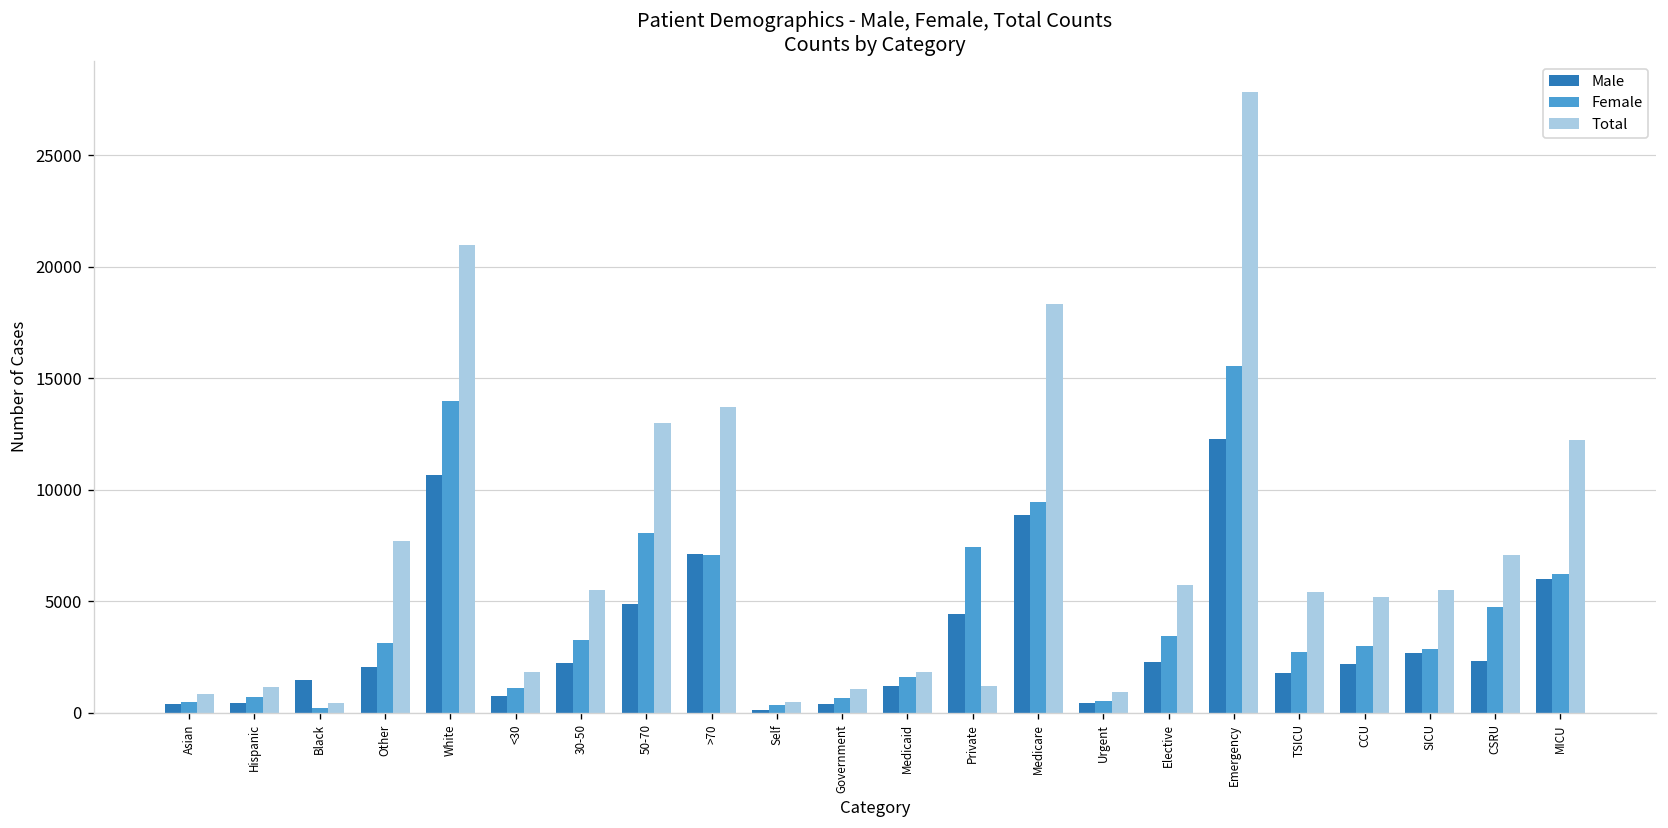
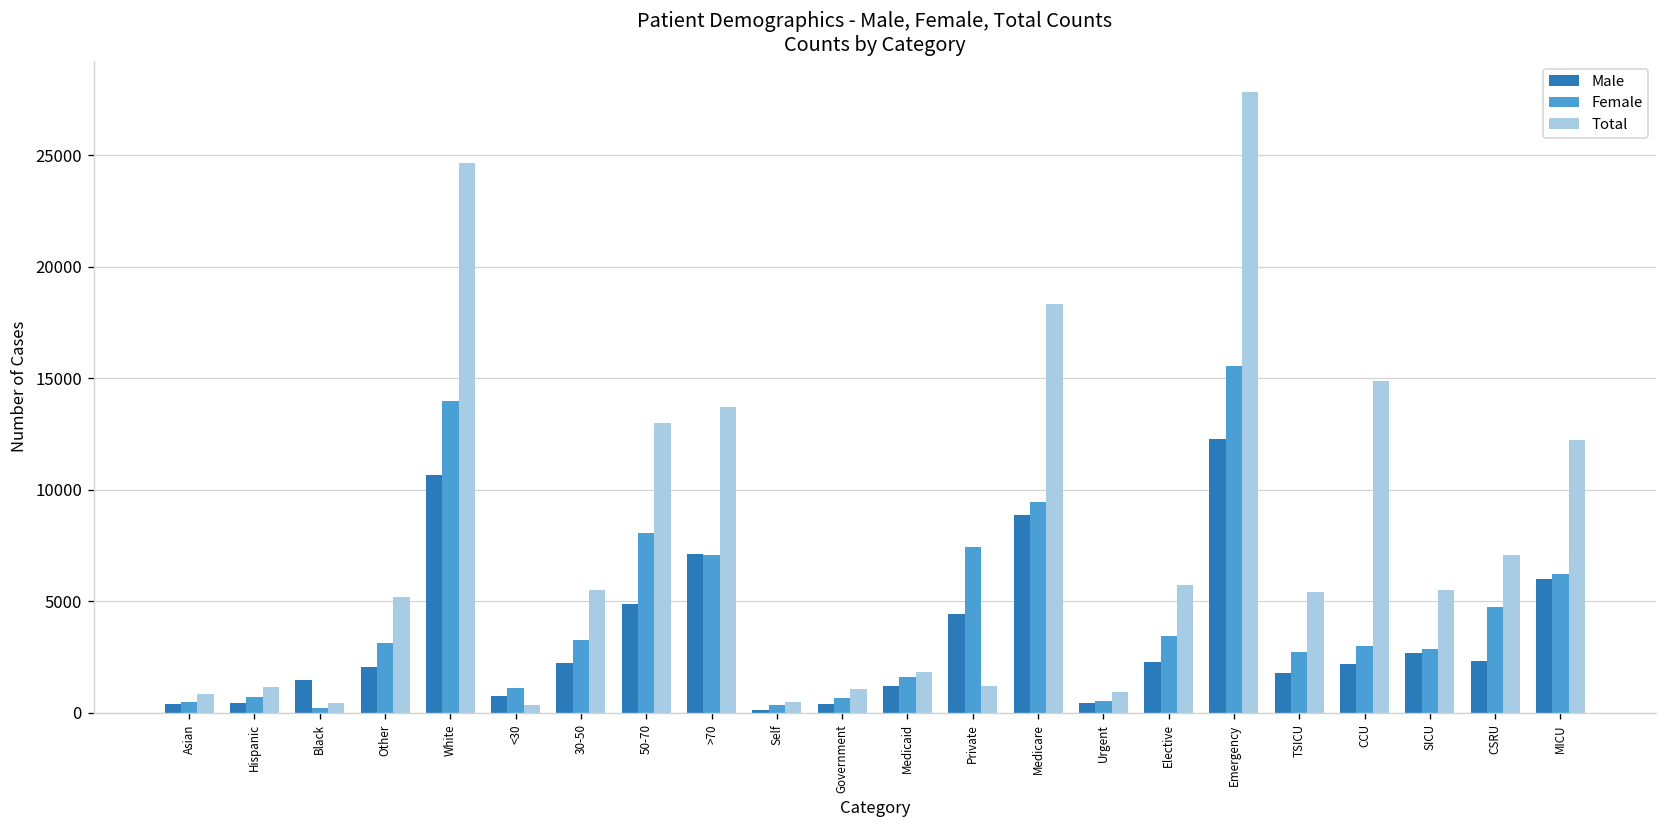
Total, Other: 7700 -> 5200
Total, White: 21000 -> 24600
Total, <30: 1800 -> 300
Total, CCU: 5200 -> 14900
